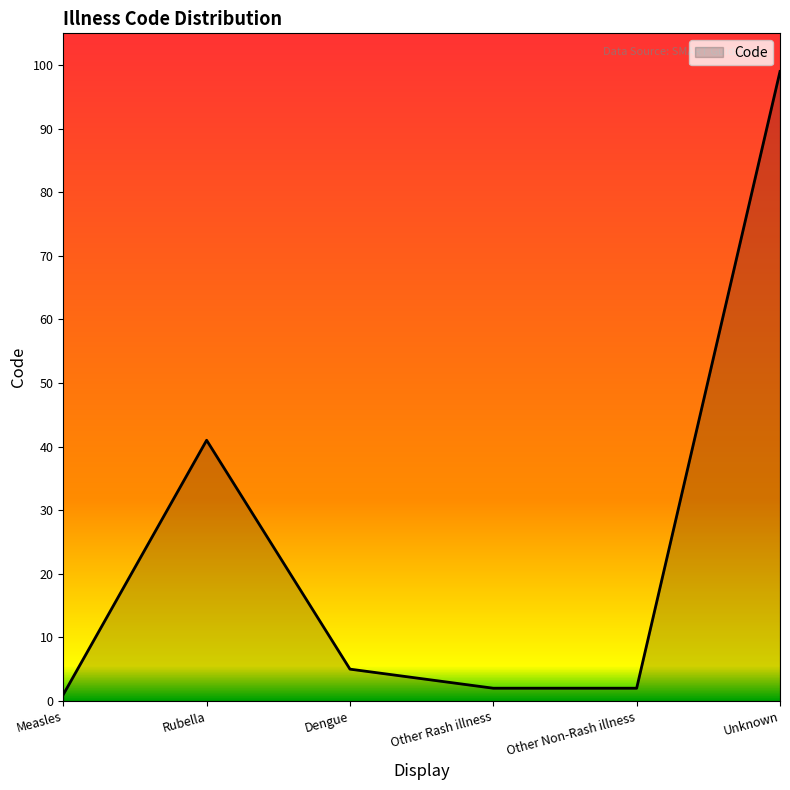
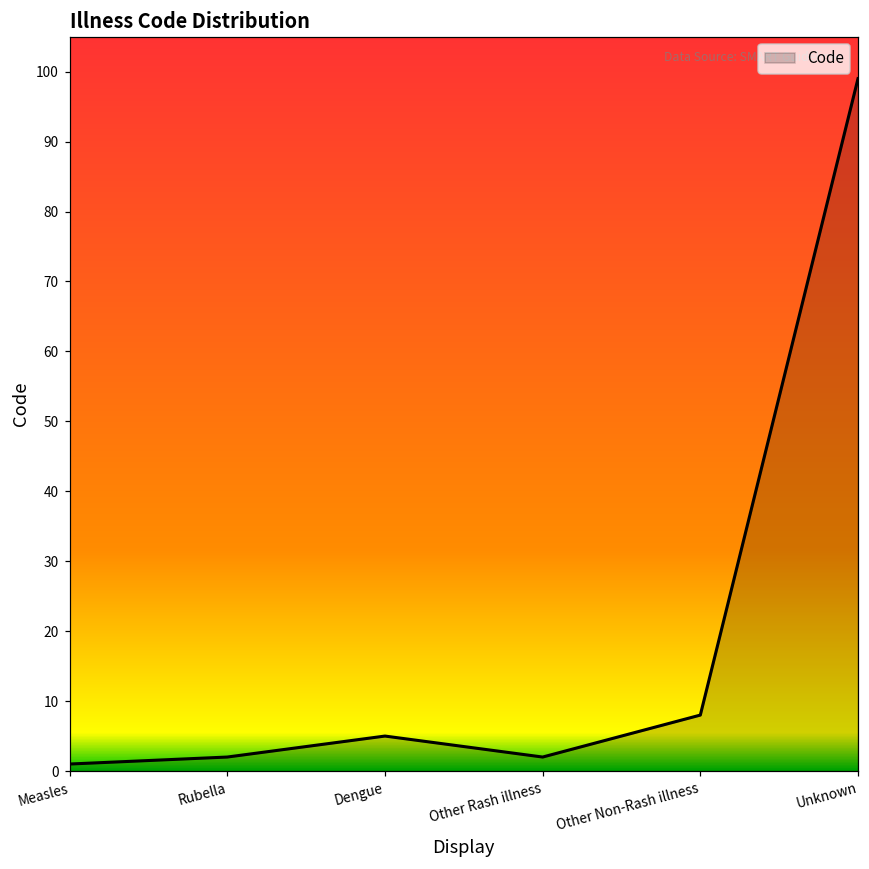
Rubella: 41 -> 2
Other Non-Rash illness: 2 -> 8
